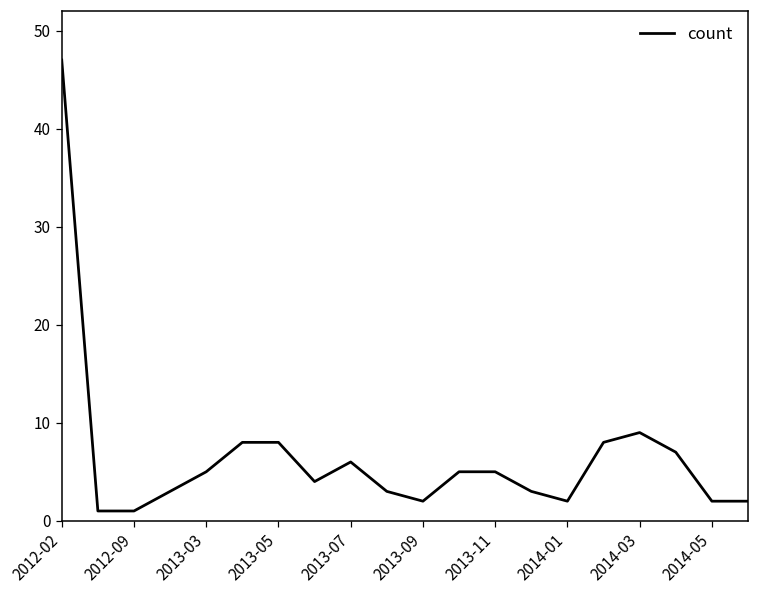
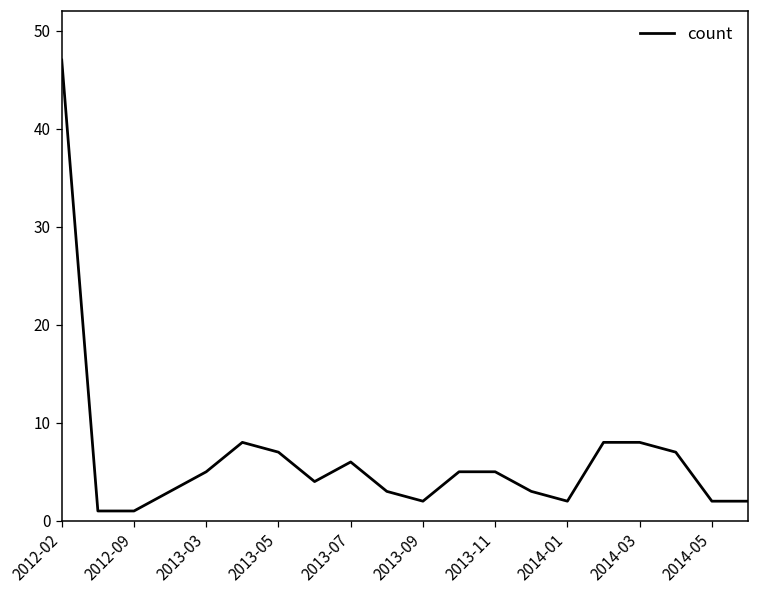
2013-05: 8 -> 7
2014-03: 9 -> 8
